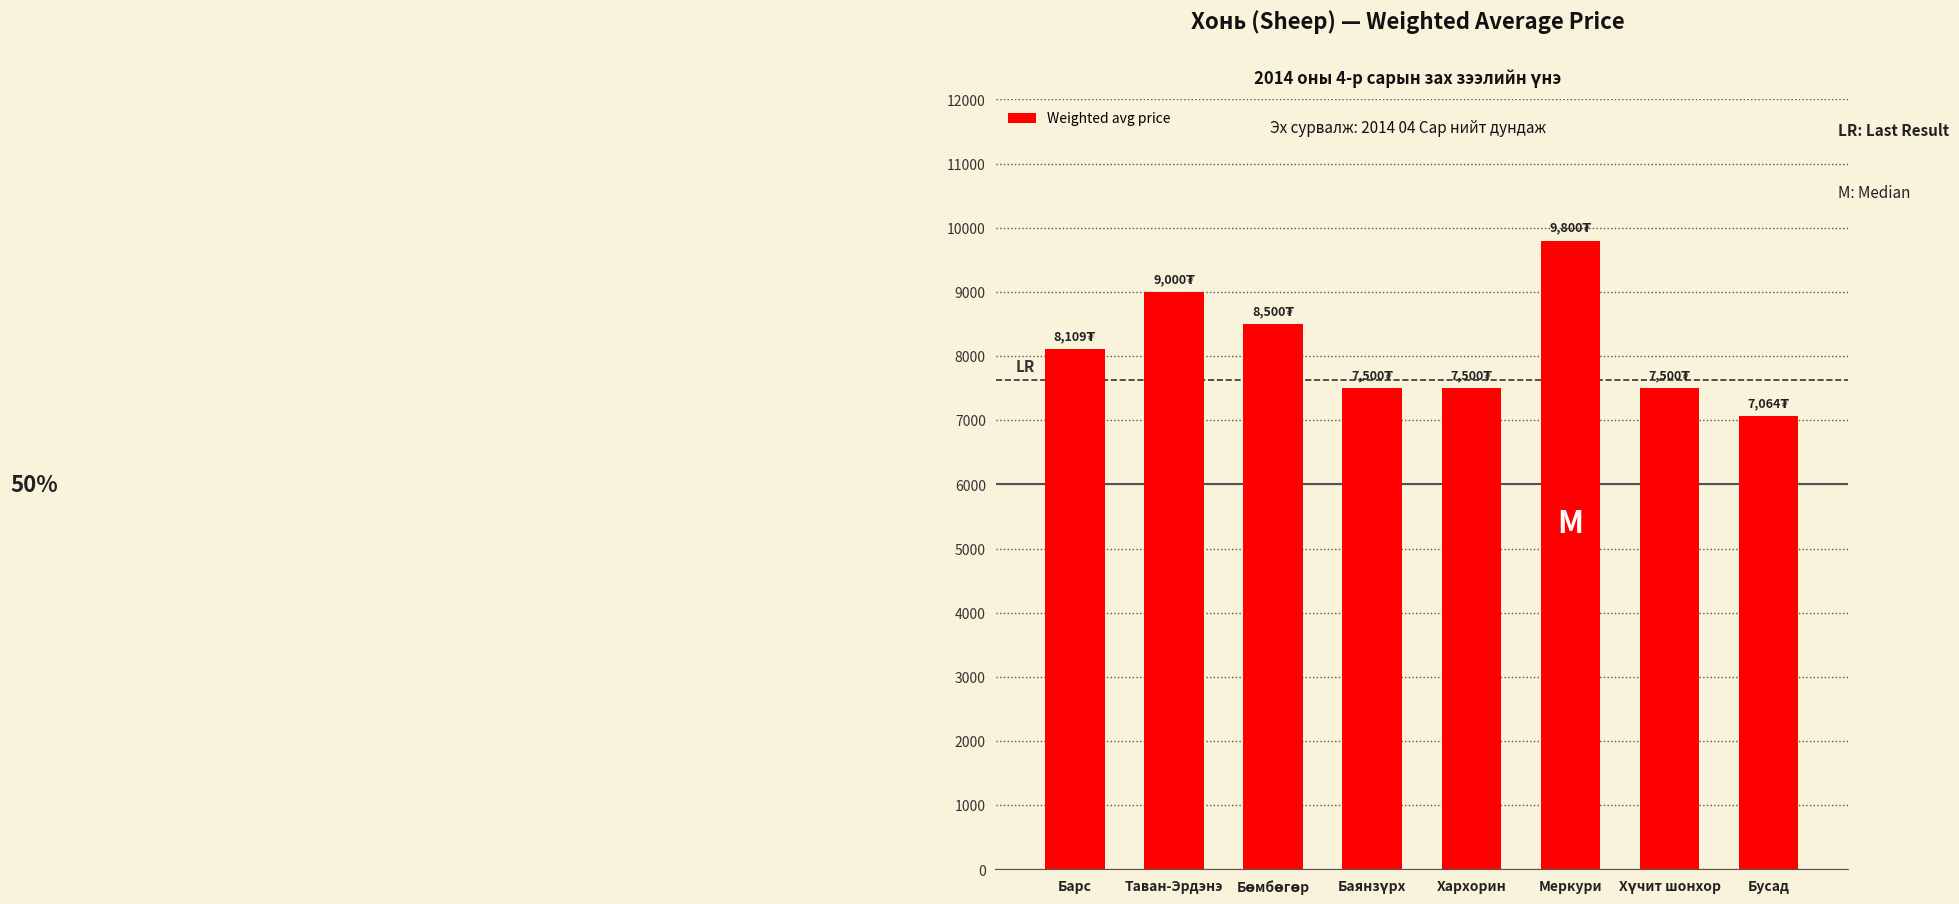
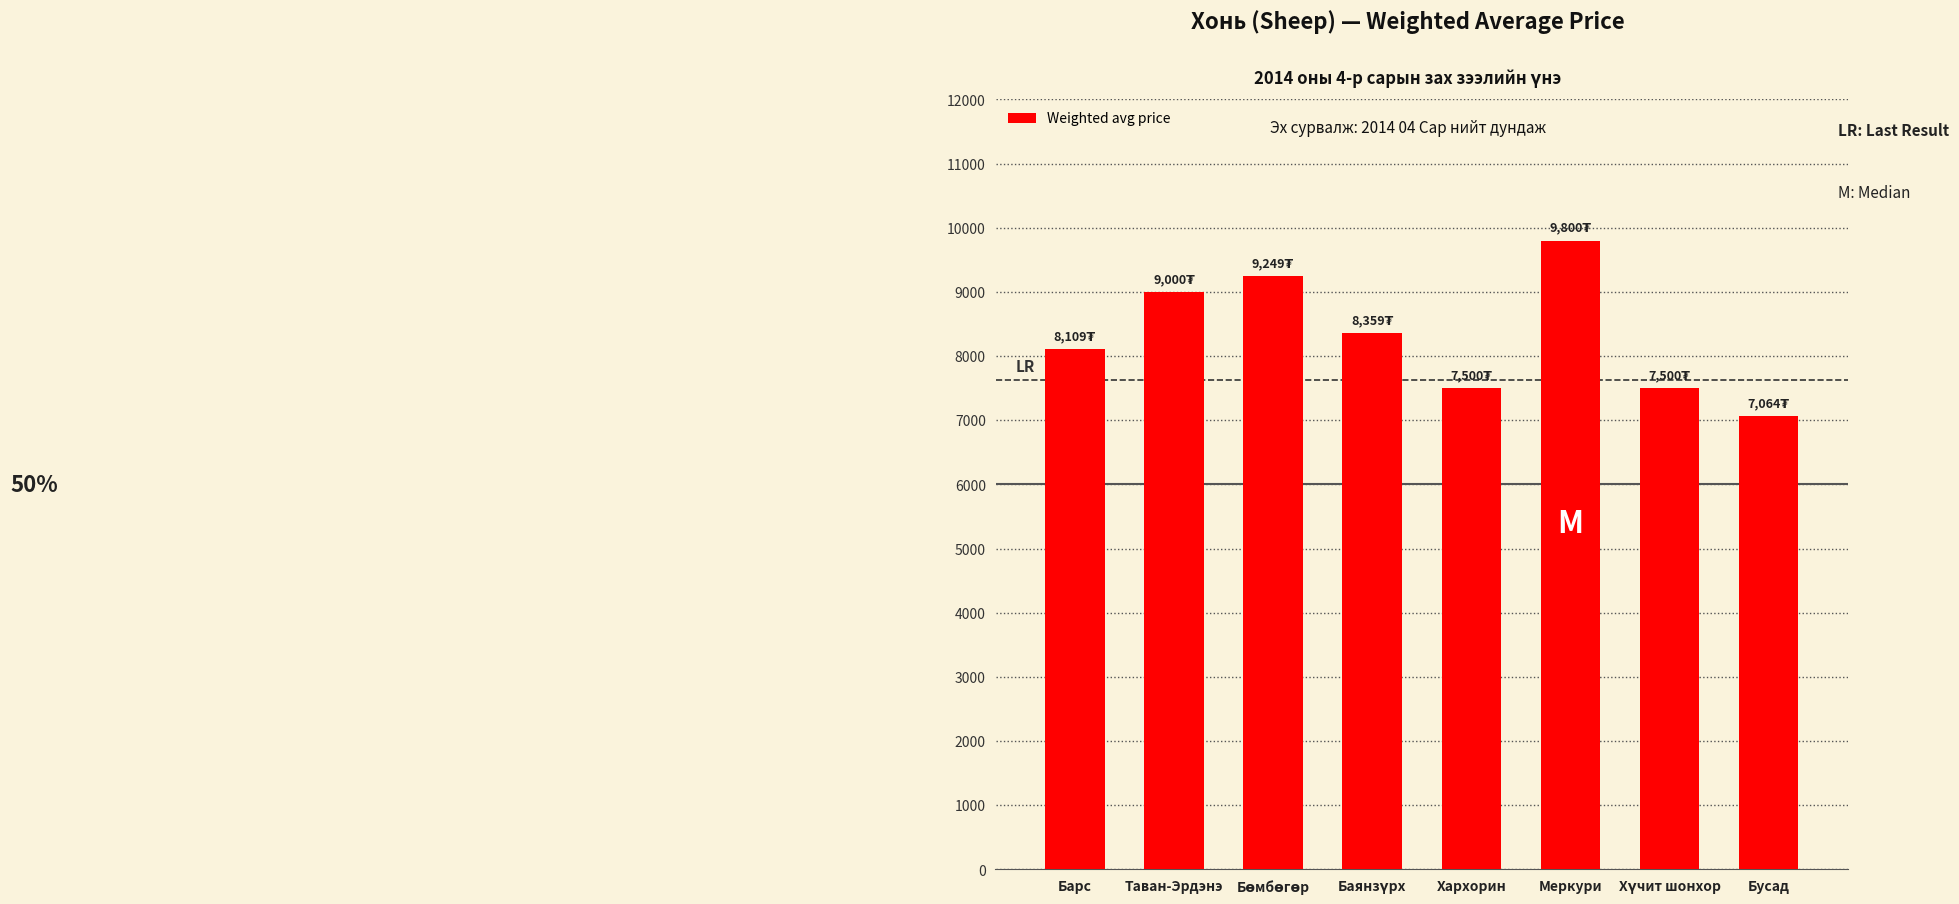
Бөмбөгөр: 8,500₮ -> 9,249₮
Баянзүрх: 7,500₮ -> 8,359₮
